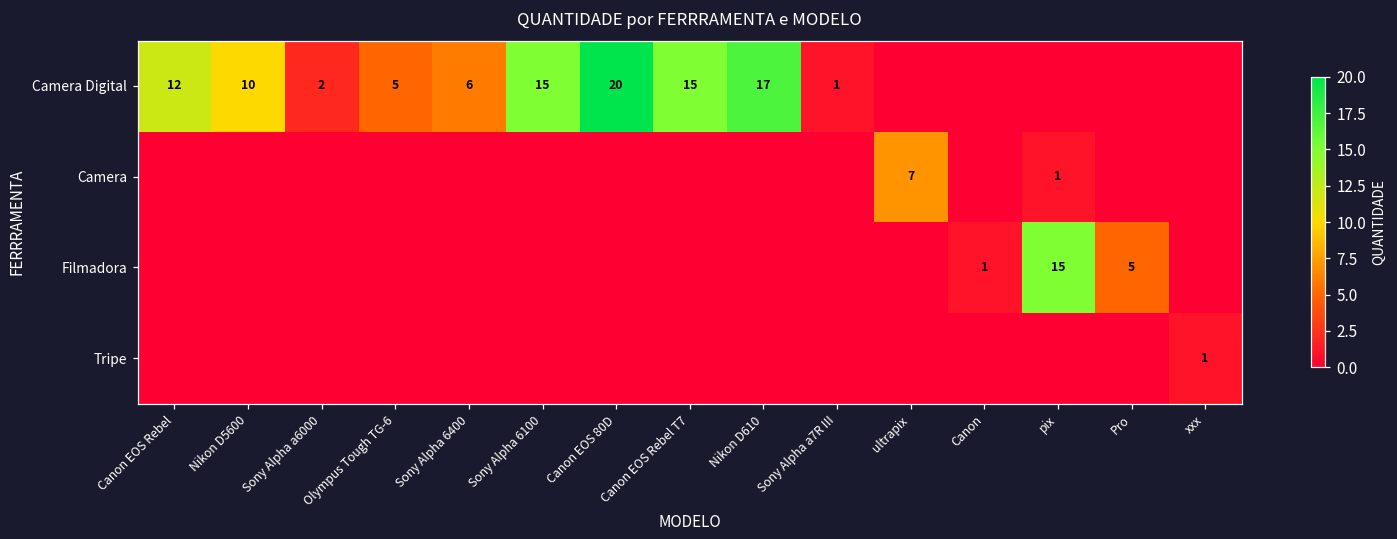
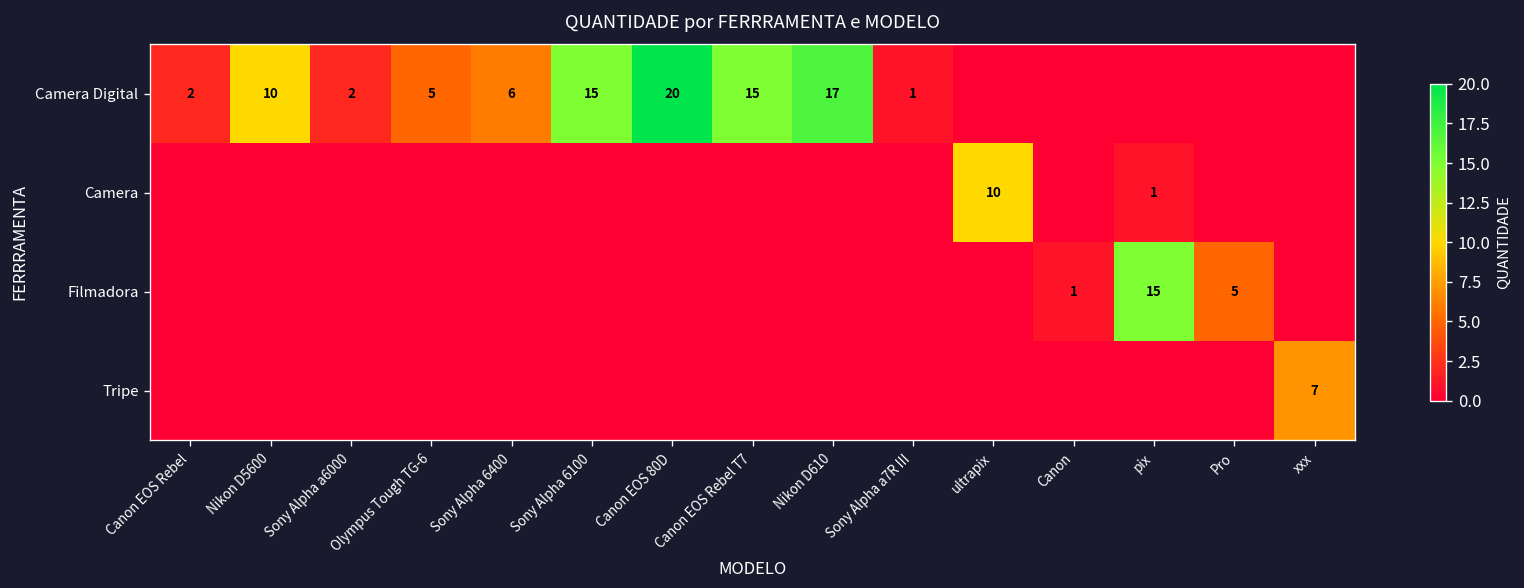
Camera Digital, Canon EOS Rebel: 12 -> 2
Camera, ultrapix: 7 -> 10
Tripe, xxx: 1 -> 7
